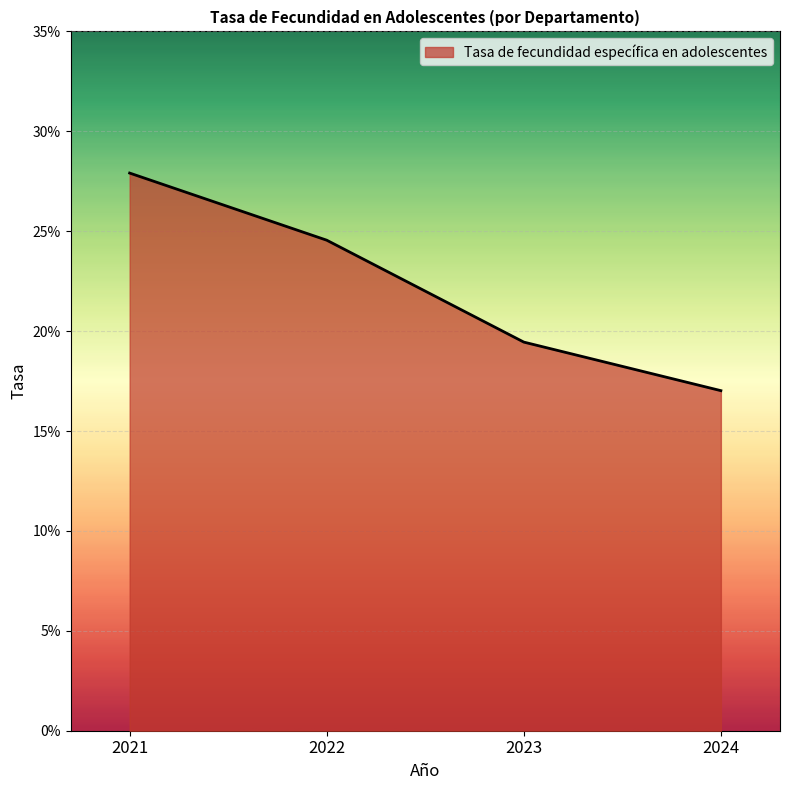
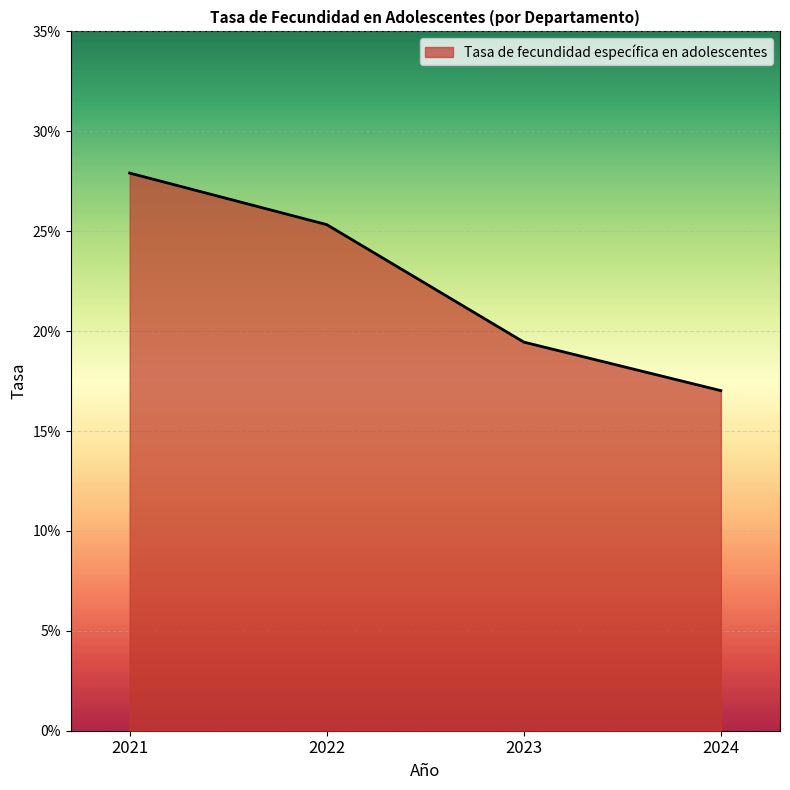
2022: 24.6% -> 25.3%
